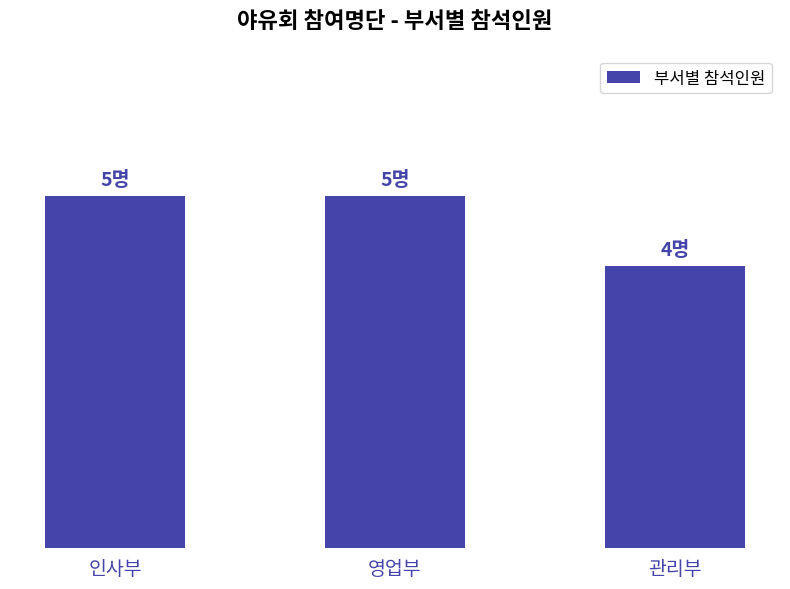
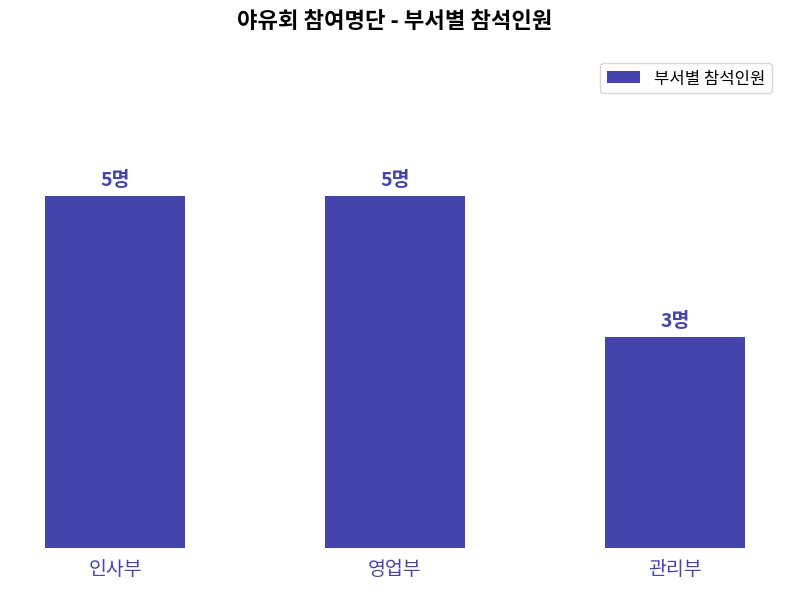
관리부: 4명 -> 3명
